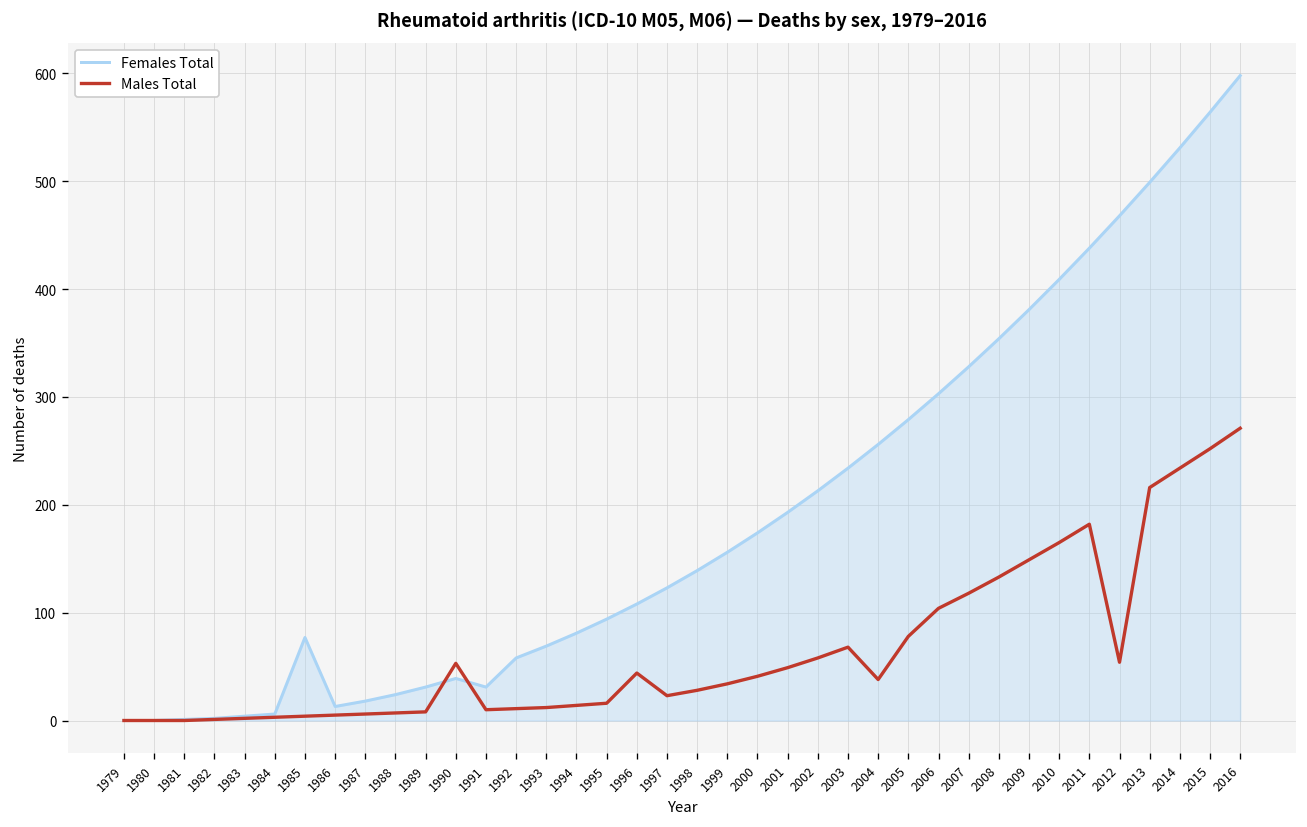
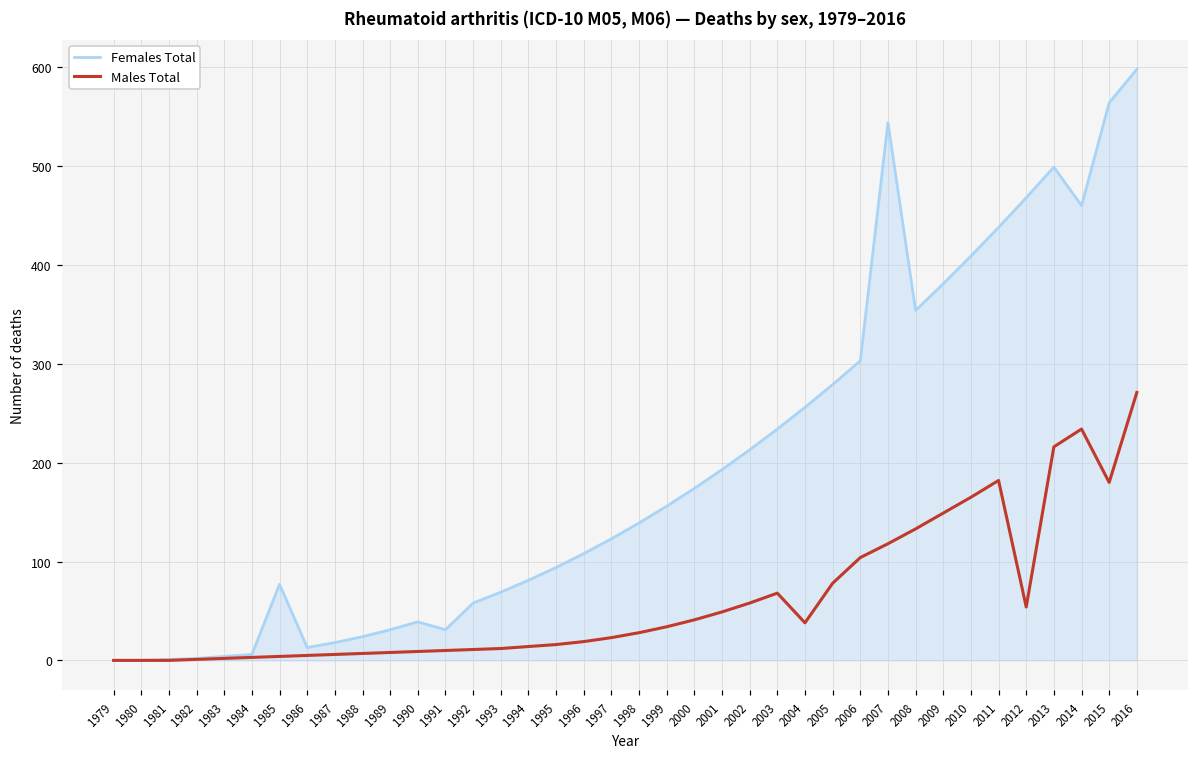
Males Total, 1990: 50 -> 10
Males Total, 1996: 40 -> 20
Females Total, 2007: 330 -> 540
Females Total, 2014: 530 -> 460
Males Total, 2015: 250 -> 180
